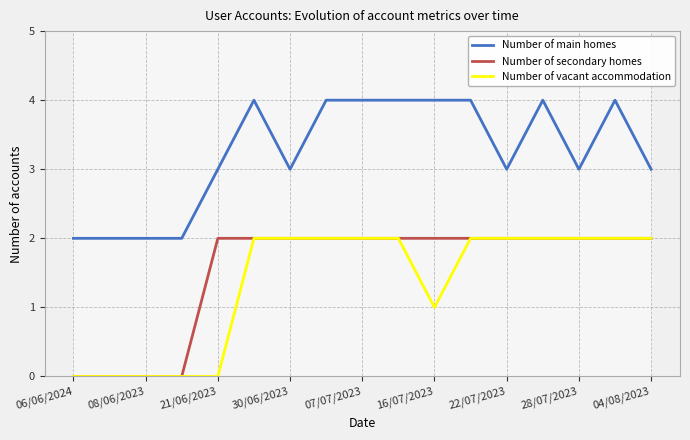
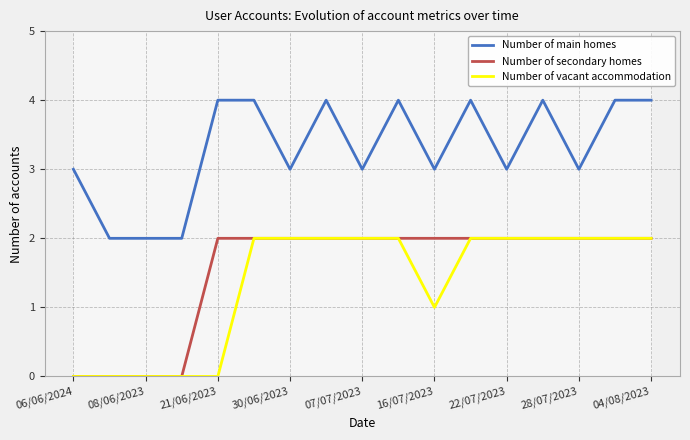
Number of main homes, 06/06/2024: 2 -> 3
Number of main homes, 21/06/2023: 3 -> 4
Number of main homes, 07/07/2023: 4 -> 3
Number of main homes, 16/07/2023: 4 -> 3
Number of main homes, 04/08/2023: 3 -> 4
